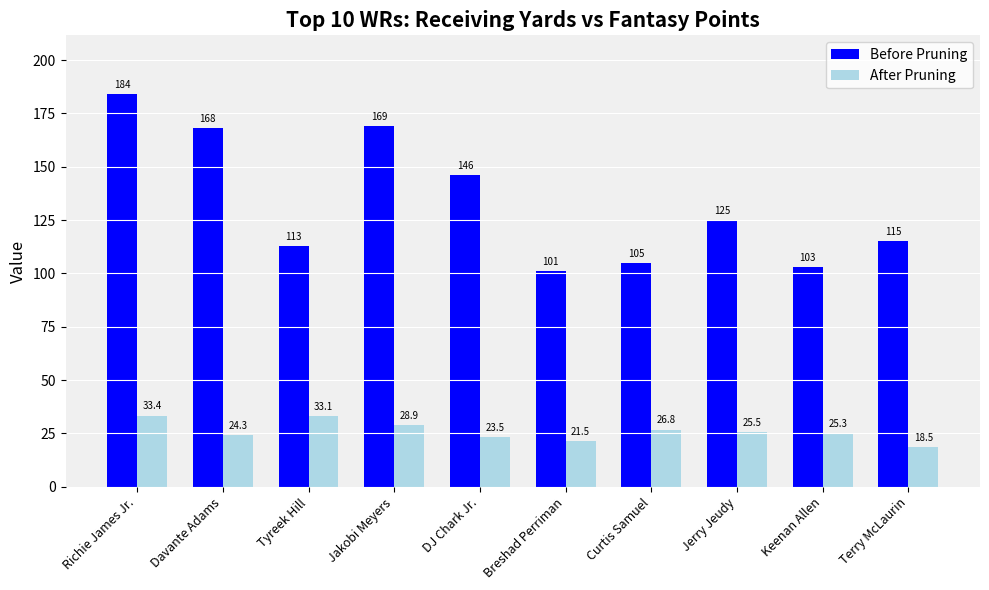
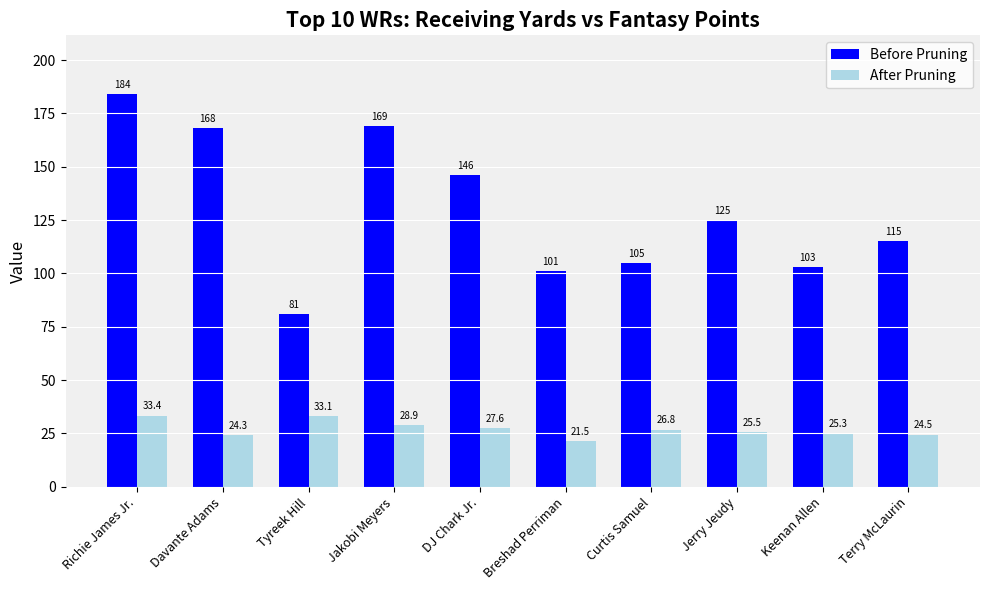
Before Pruning, Tyreek Hill: 113 -> 81
After Pruning, DJ Chark Jr.: 23.5 -> 27.6
After Pruning, Terry McLaurin: 18.5 -> 24.5
